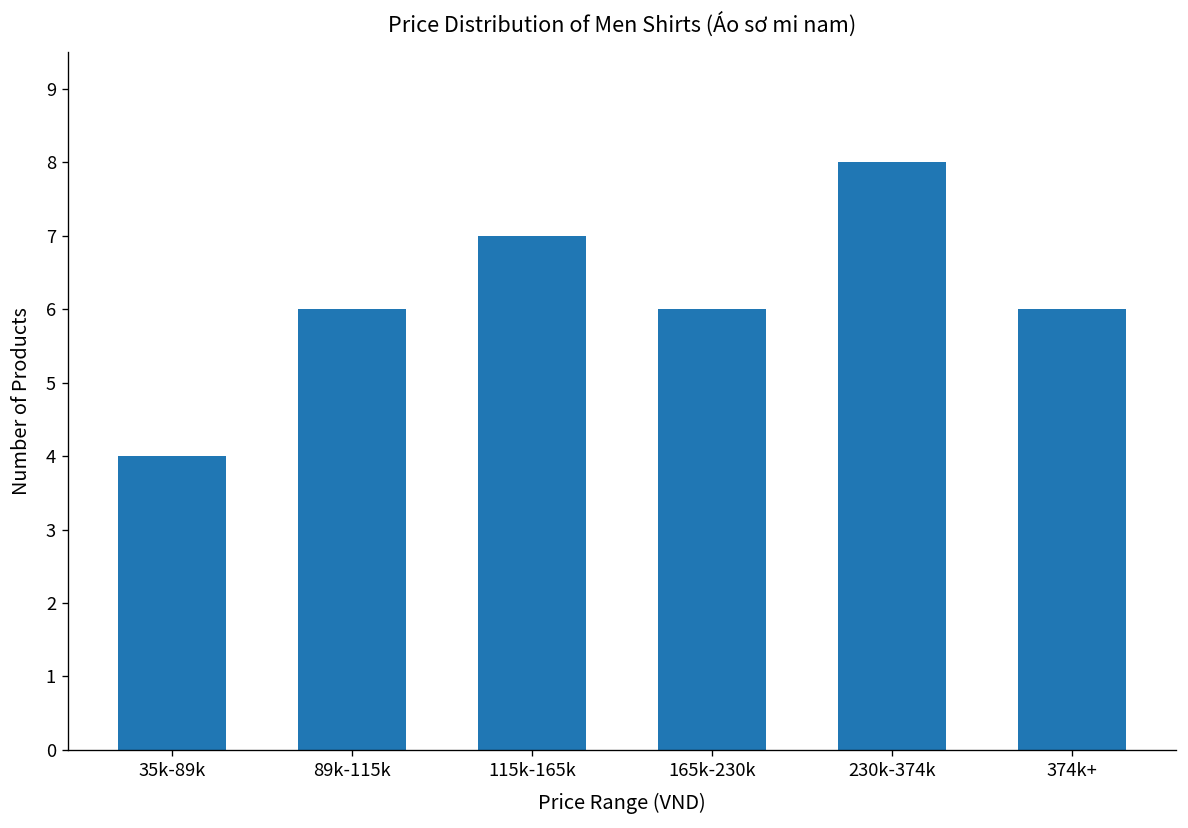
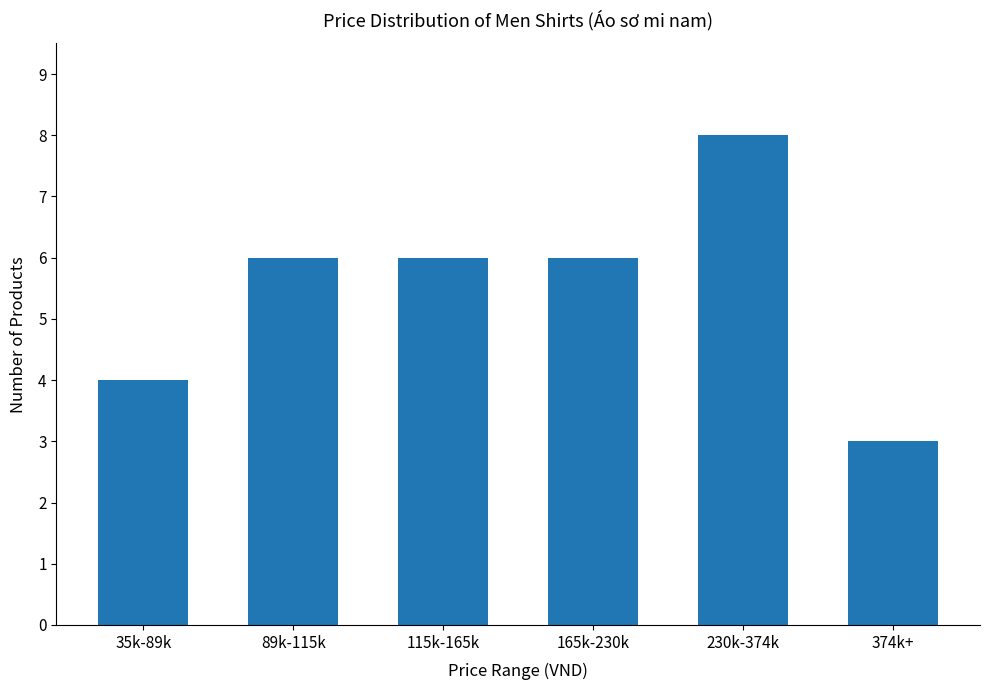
115k-165k: 7 -> 6
374k+: 6 -> 3
